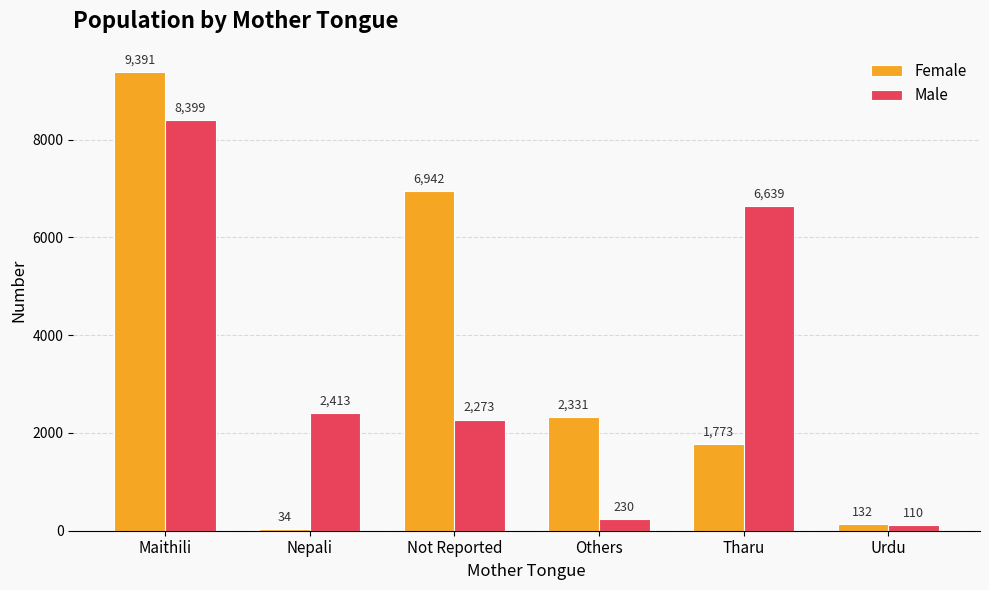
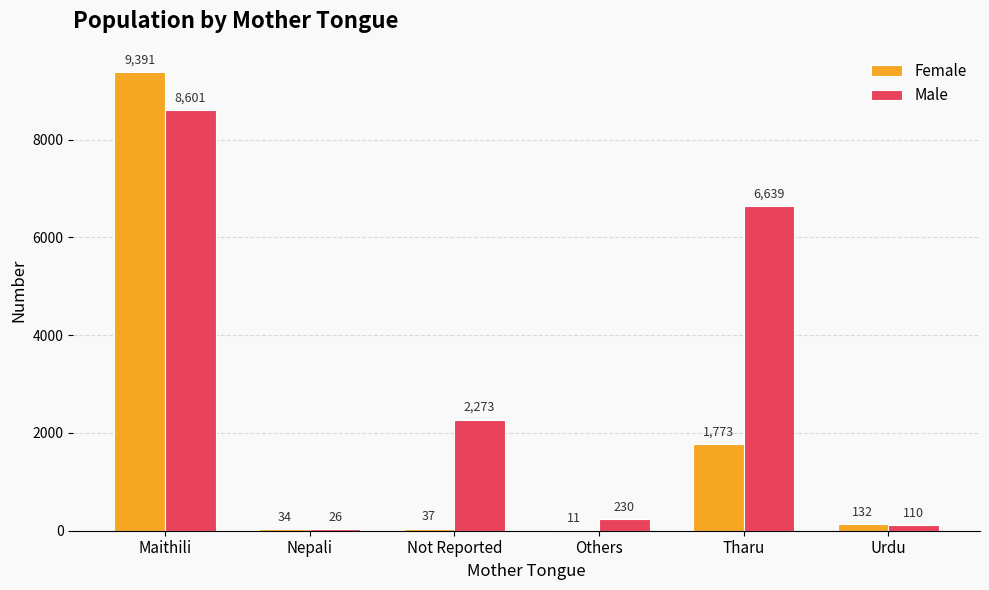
Male, Maithili: 8,399 -> 8,601
Male, Nepali: 2,413 -> 26
Female, Not Reported: 6,942 -> 37
Female, Others: 2,331 -> 11
